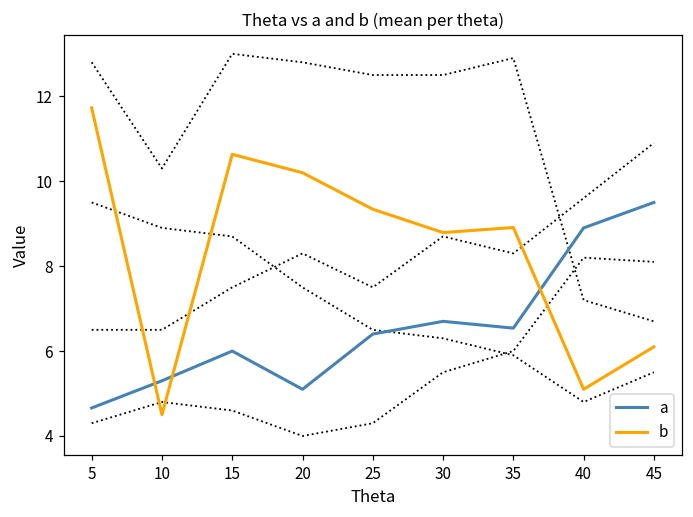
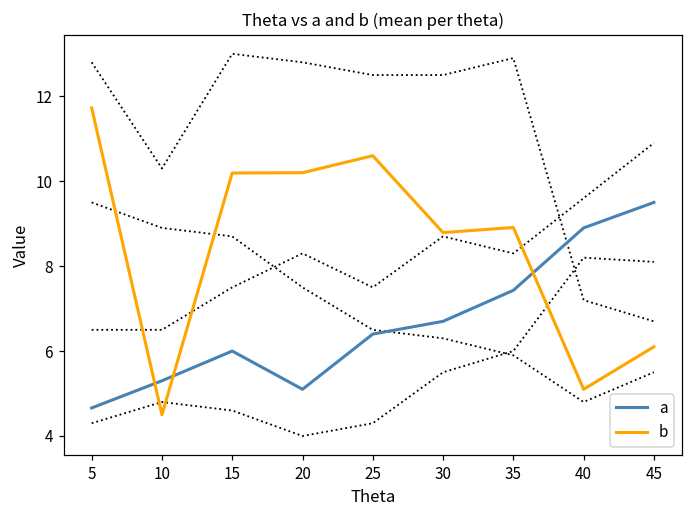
b, 15: 10.6 -> 10.2
b, 25: 9.3 -> 10.6
a, 35: 6.5 -> 7.4
